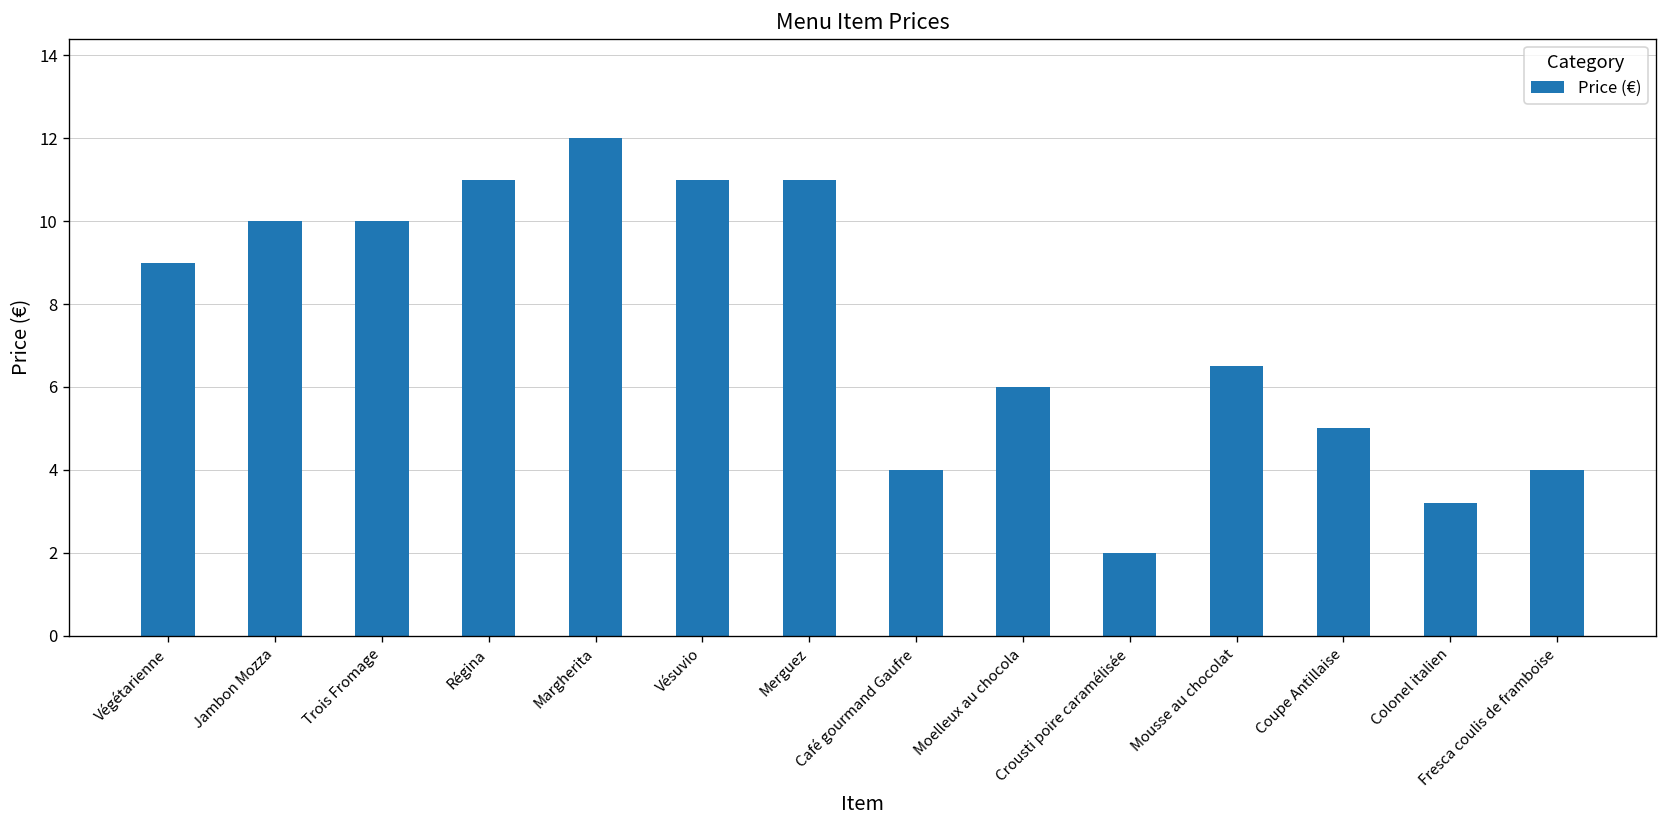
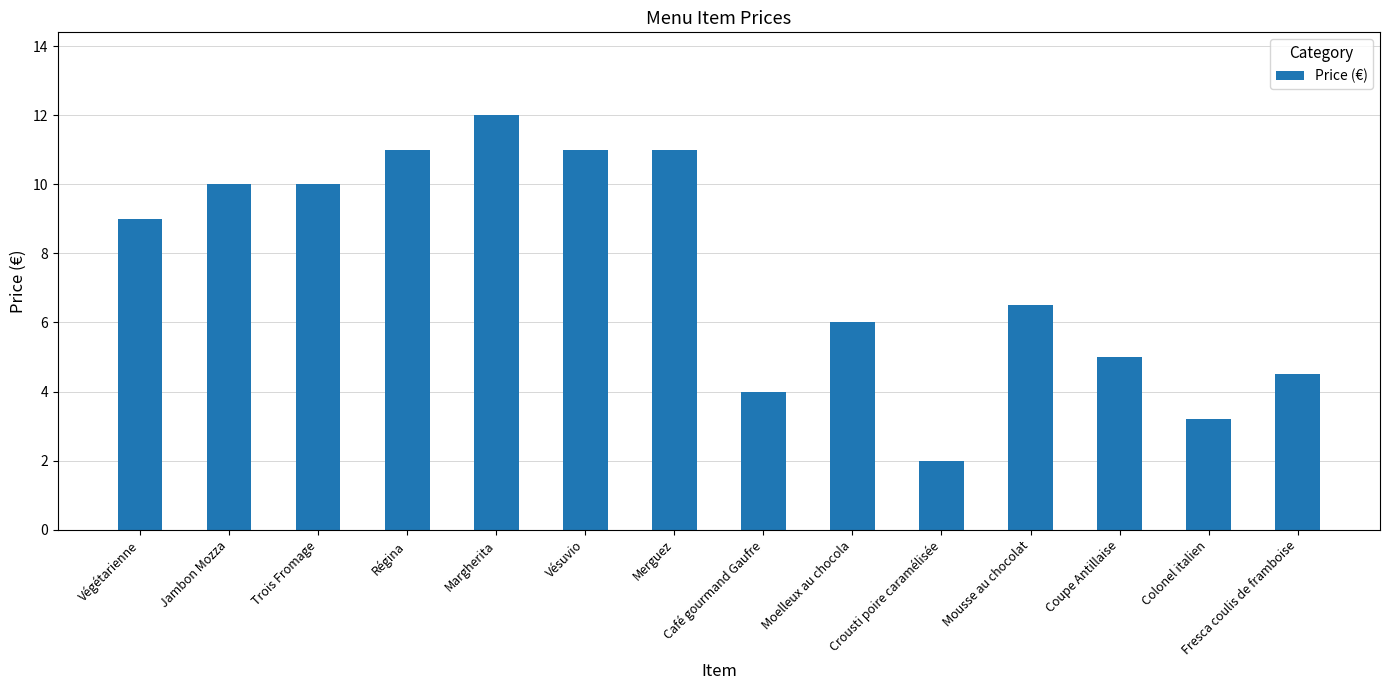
Fresca coulis de framboise: 4.0 -> 4.5
